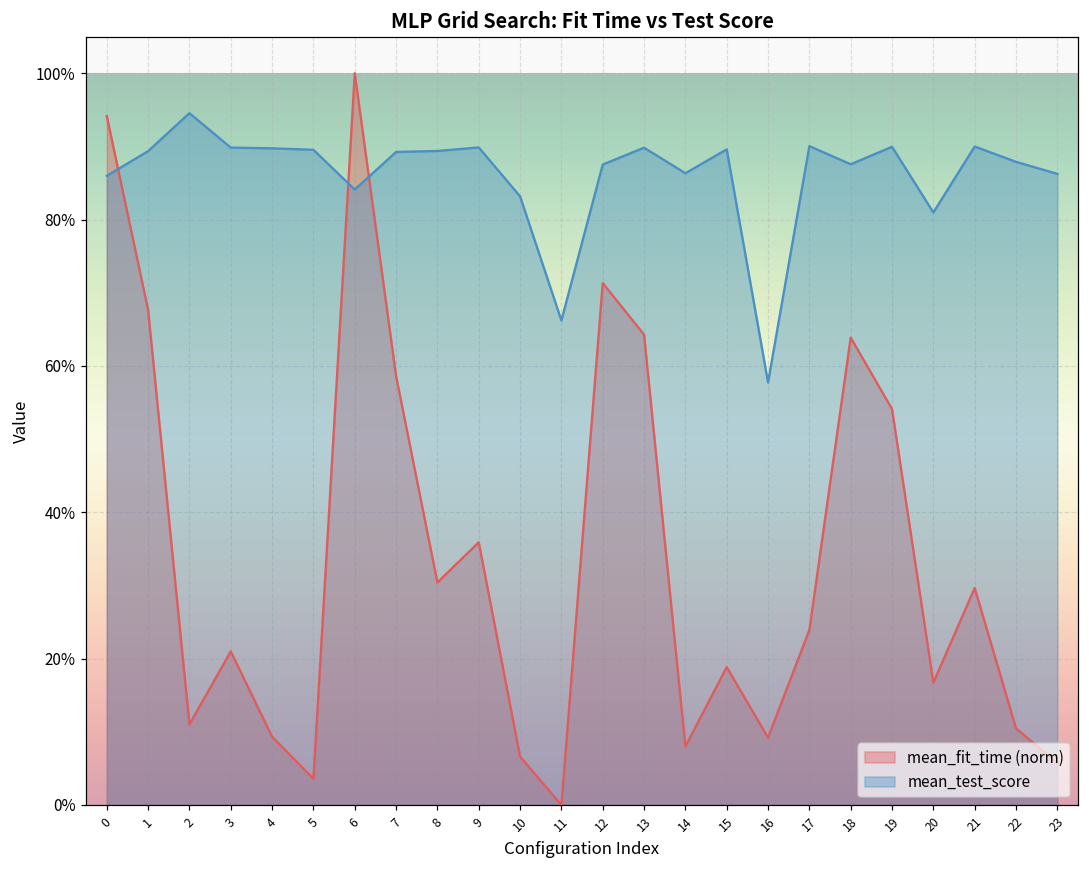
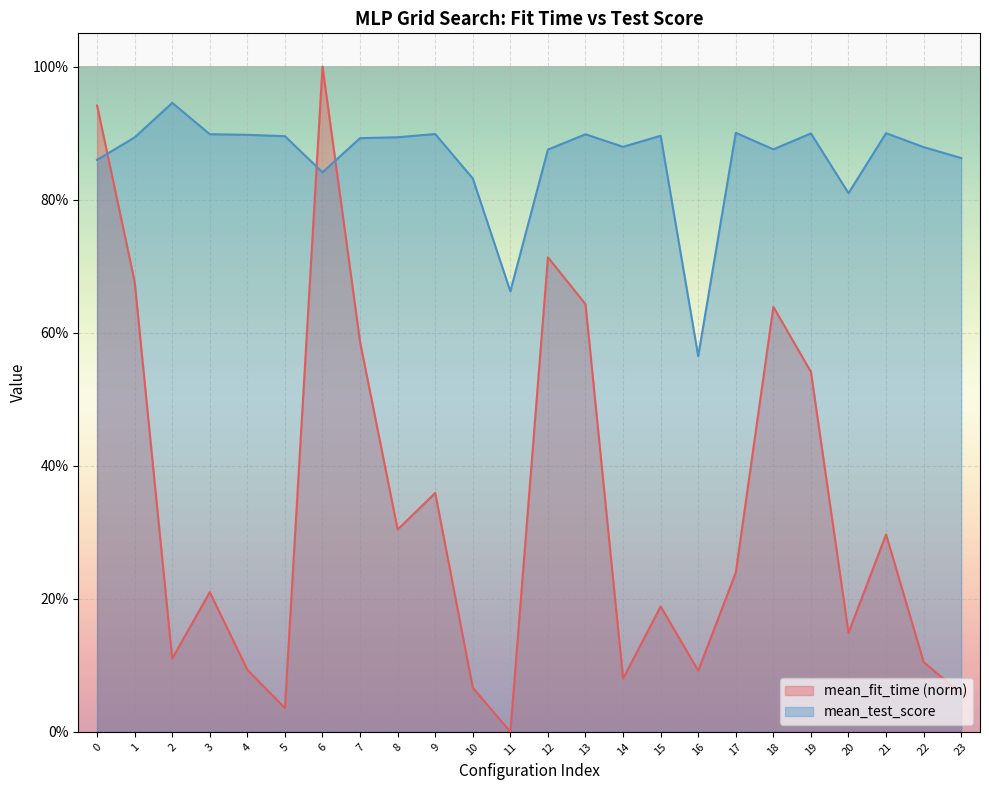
mean_test_score, 14: 86% -> 88%
mean_test_score, 16: 58% -> 56%
mean_fit_time (norm), 20: 17% -> 15%
